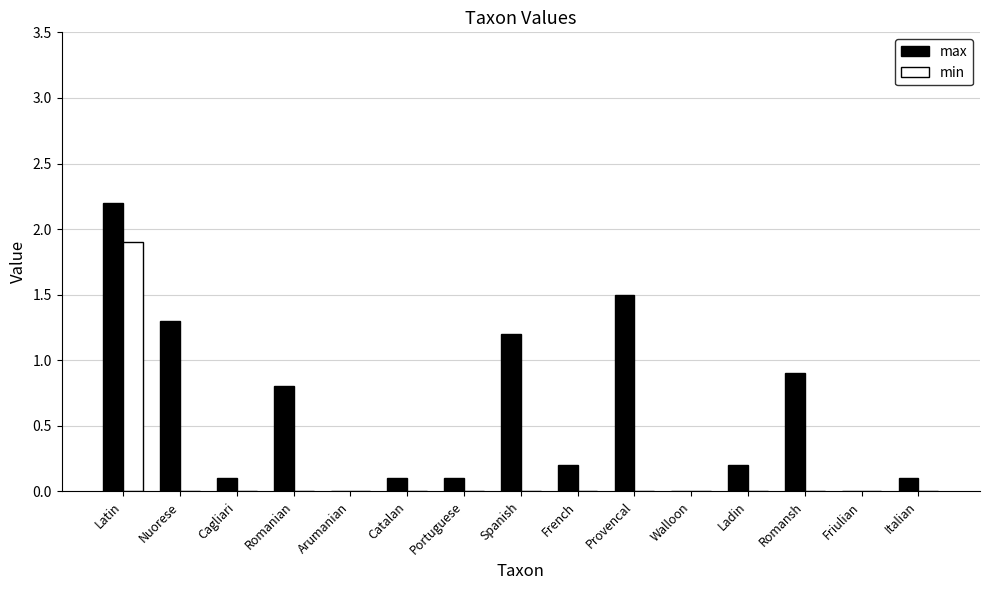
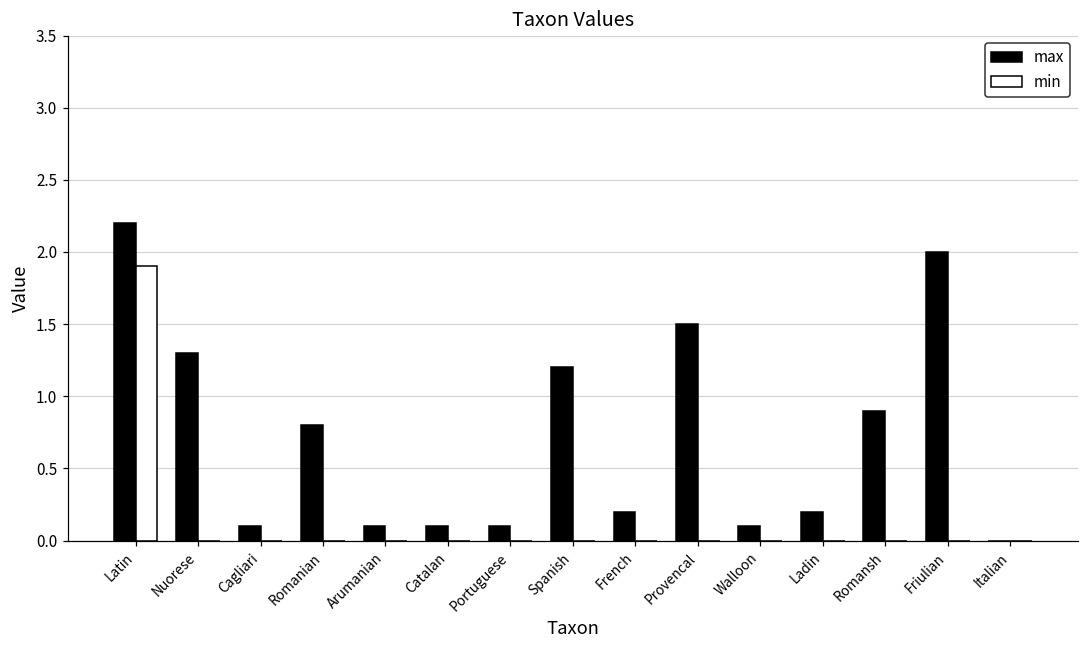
max, Arumanian: 0.0 -> 0.1
max, Walloon: 0.0 -> 0.1
max, Friulian: 0 -> 2
max, Italian: 0.1 -> 0.0
